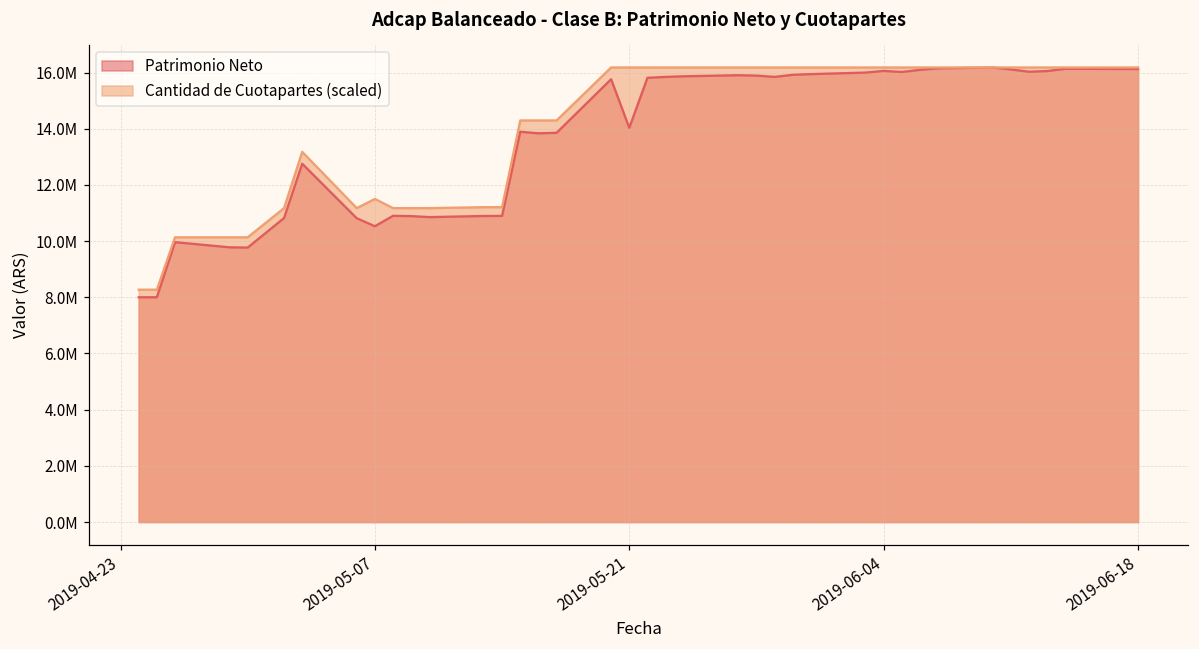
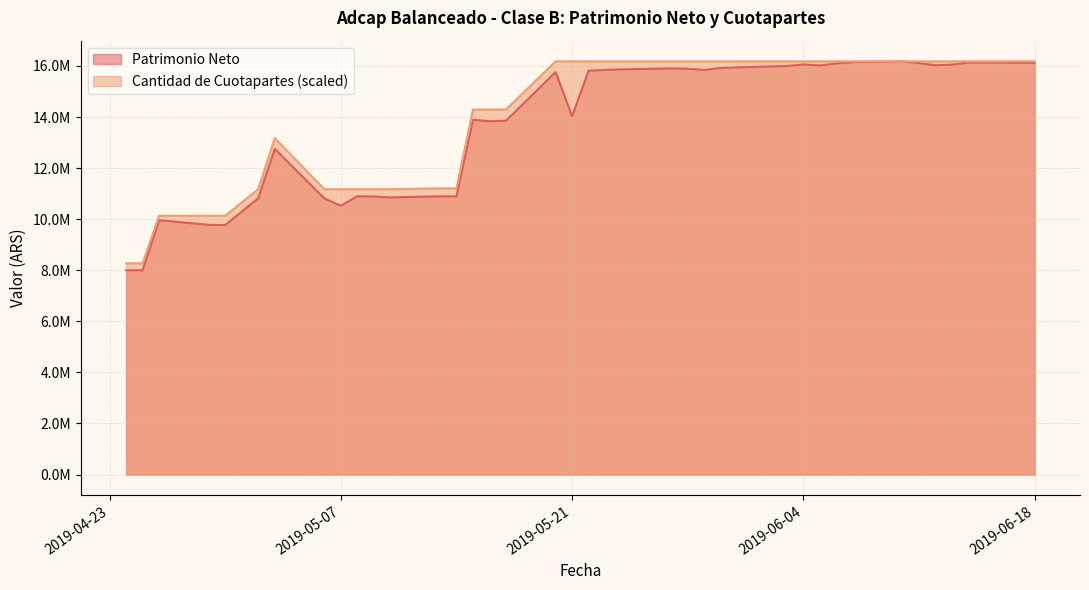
Cantidad de Cuotapartes (scaled), 2019-05-07: 11500000 -> 11200000
